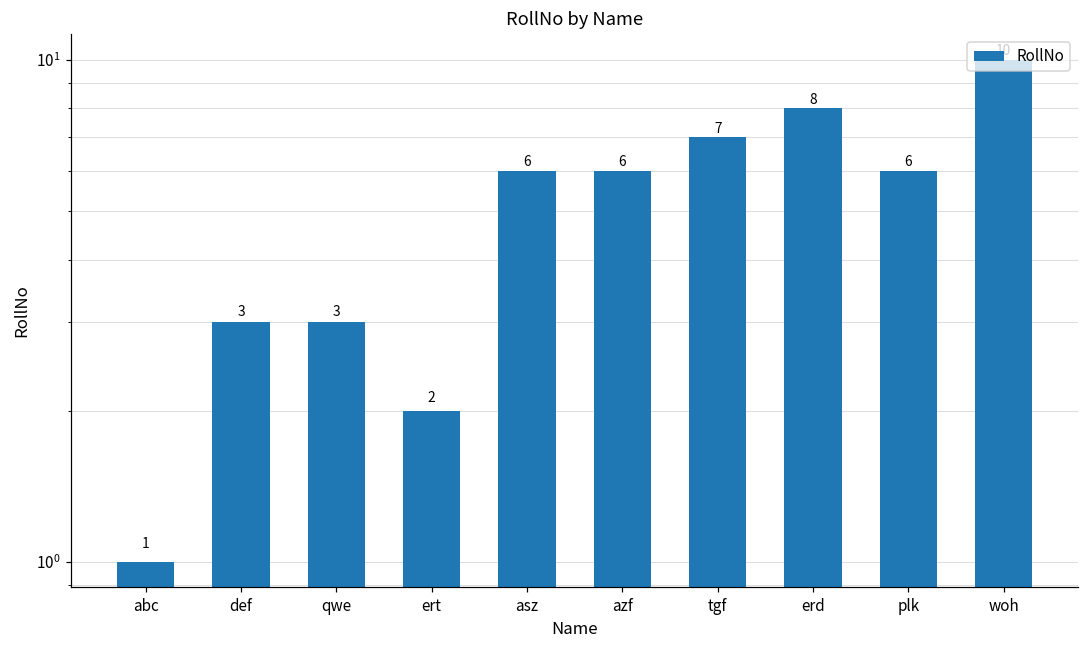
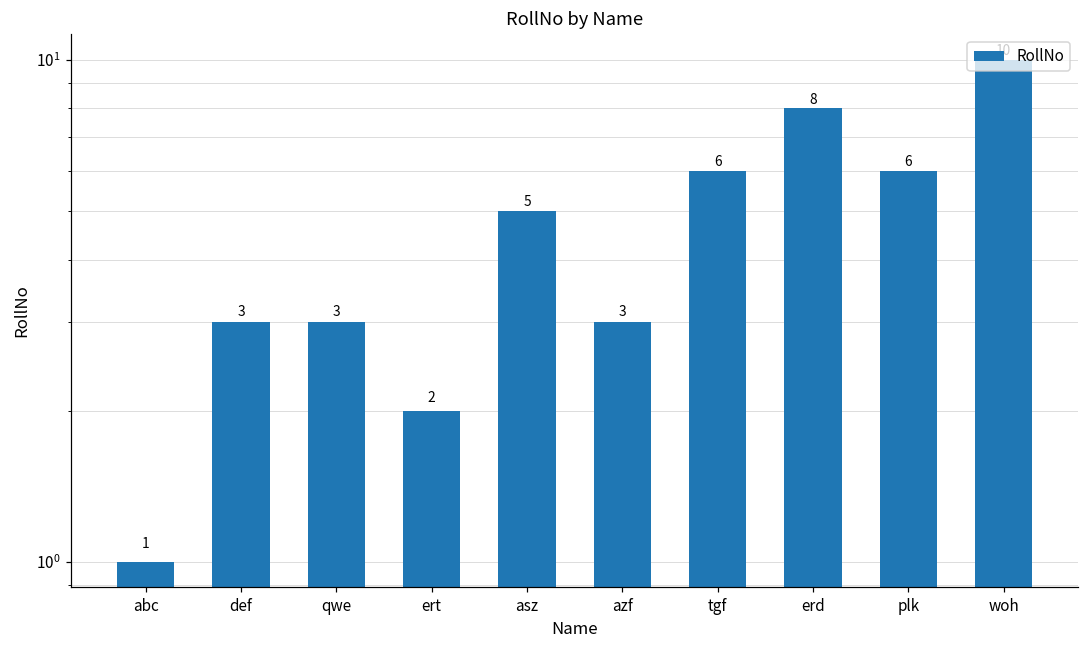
asz: 6 -> 5
azf: 6 -> 3
tgf: 7 -> 6
